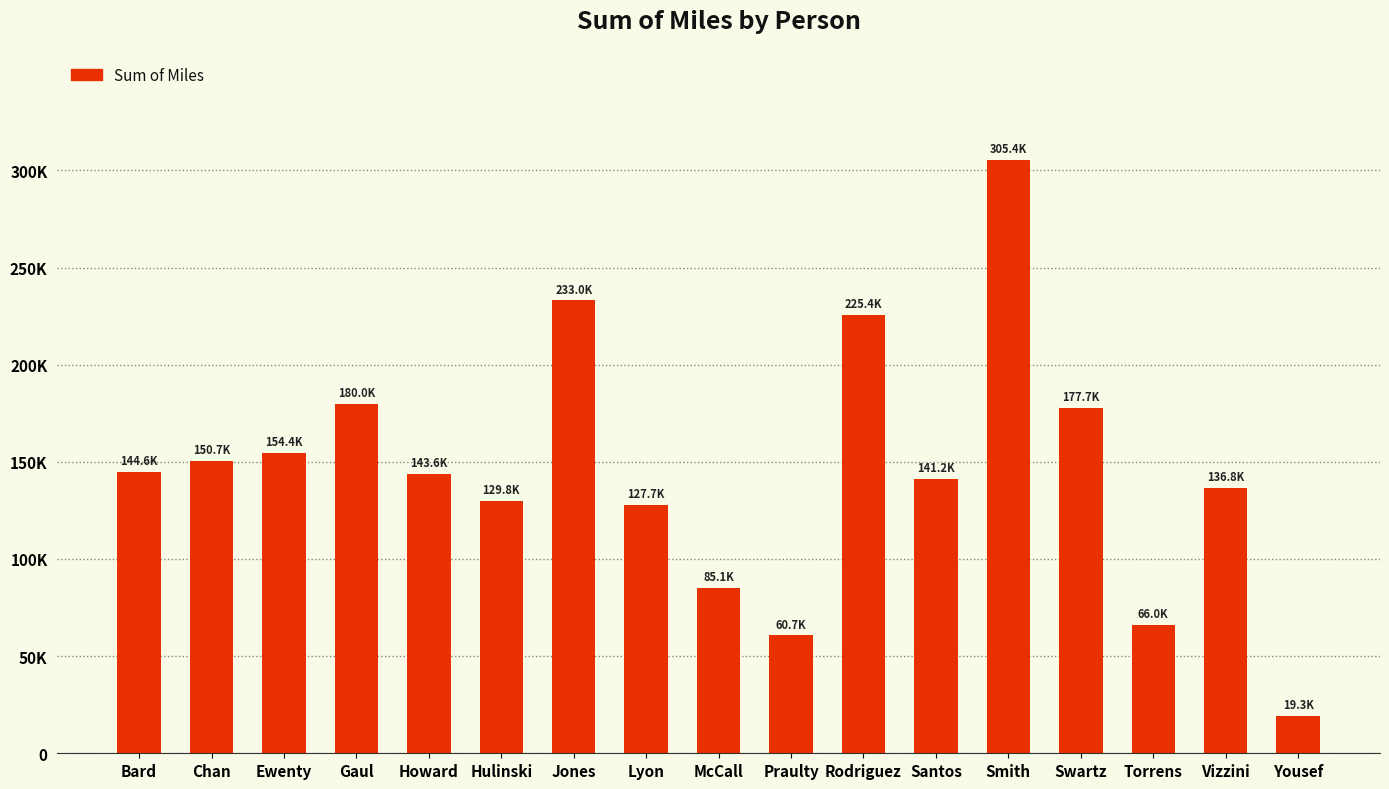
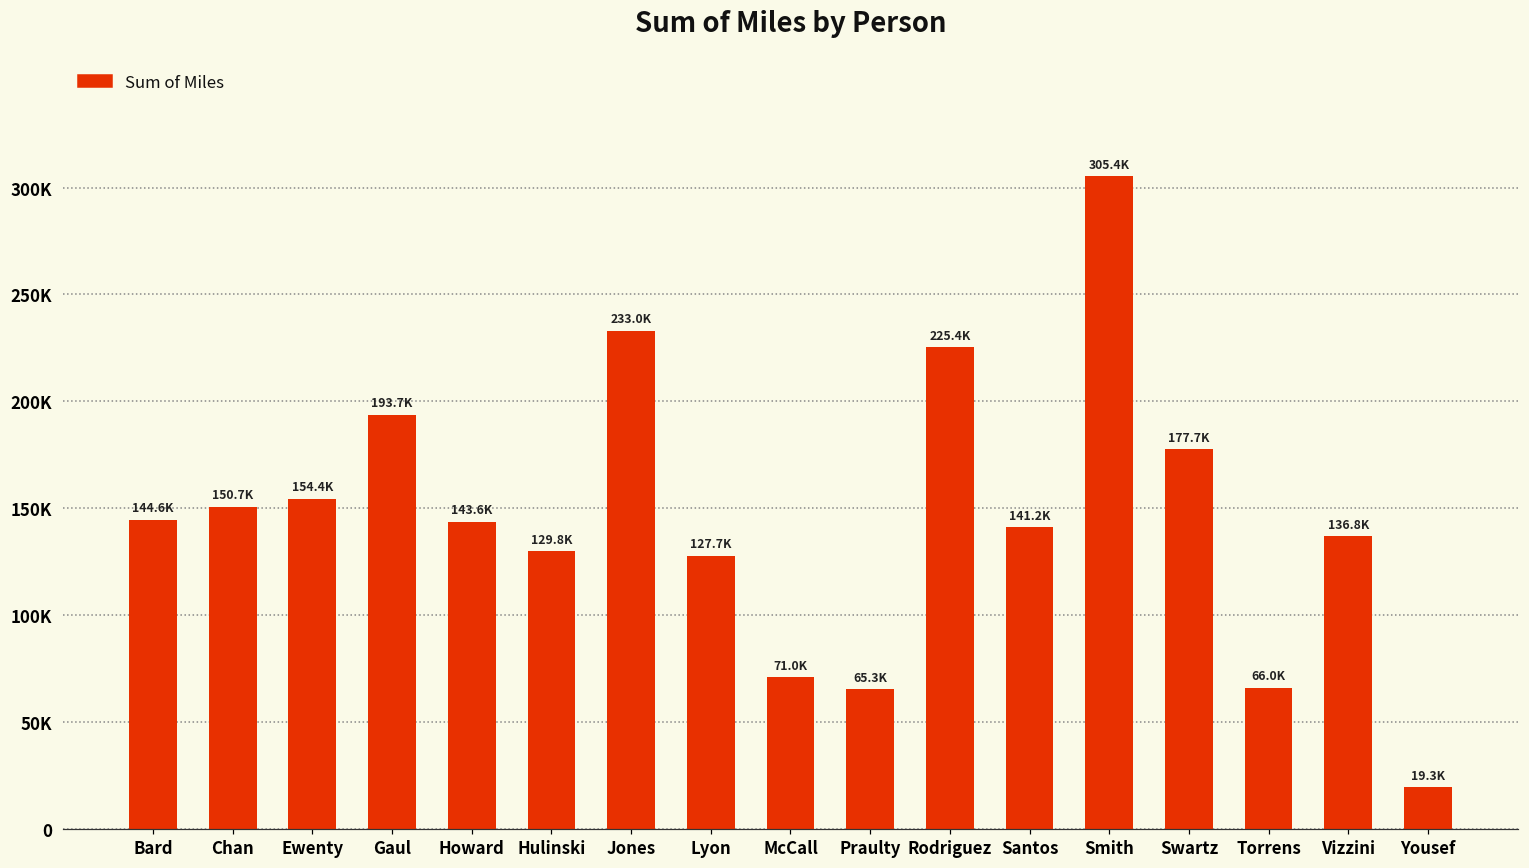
Gaul: 180.0K -> 193.7K
McCall: 85.1K -> 71.0K
Praulty: 60.7K -> 65.3K
